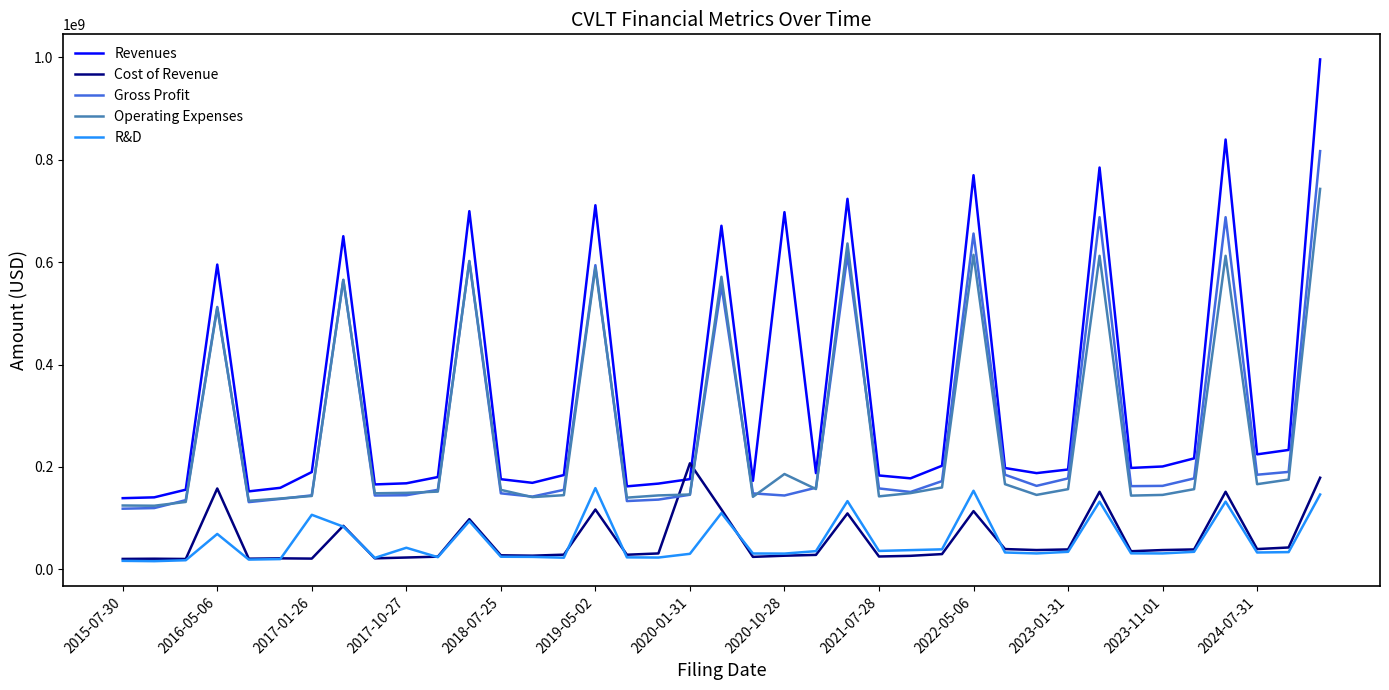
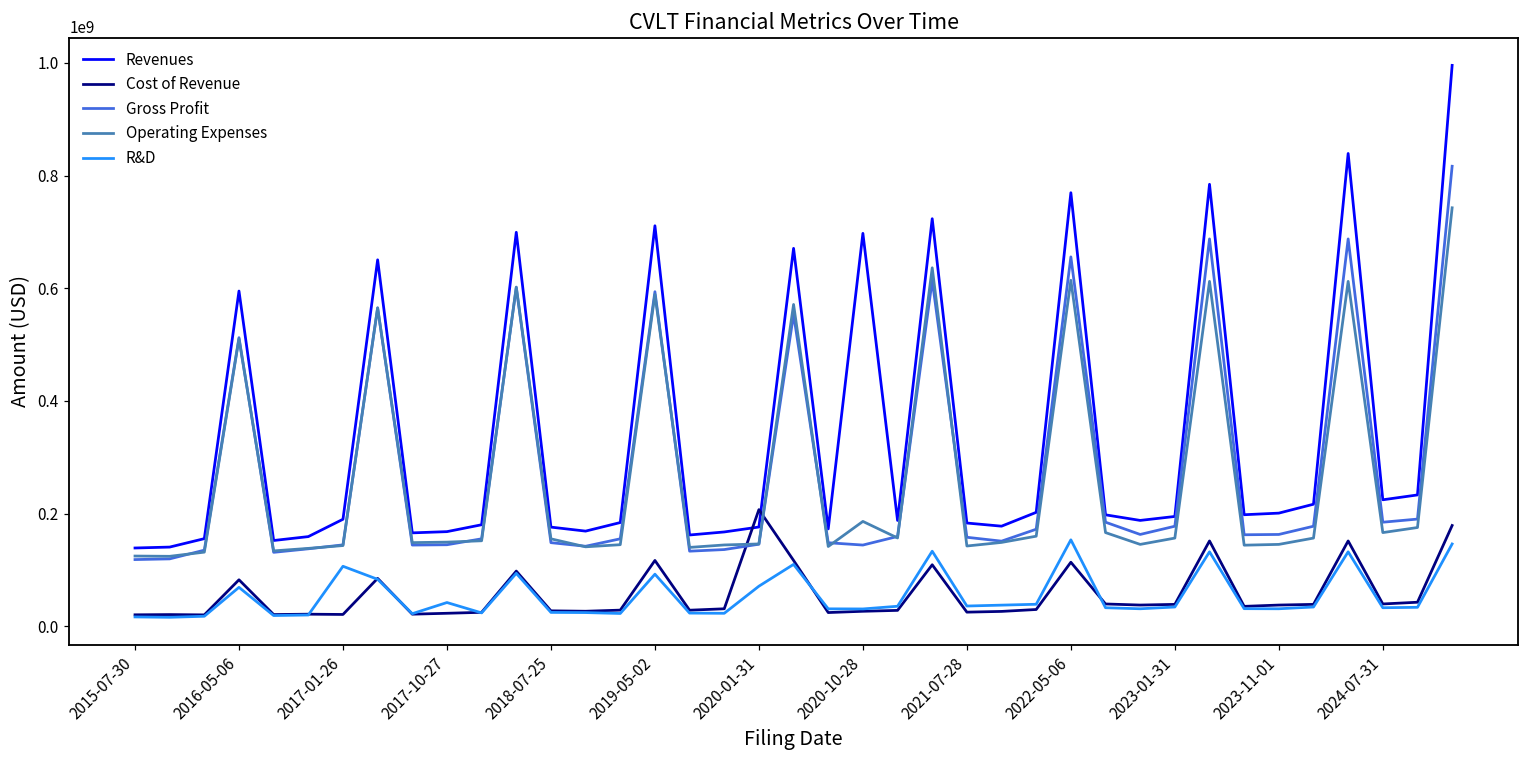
Cost of Revenue, 2016-05-06: 160000000 -> 80000000
R&D, 2019-05-02: 160000000 -> 90000000
R&D, 2020-01-31: 30000000 -> 70000000
